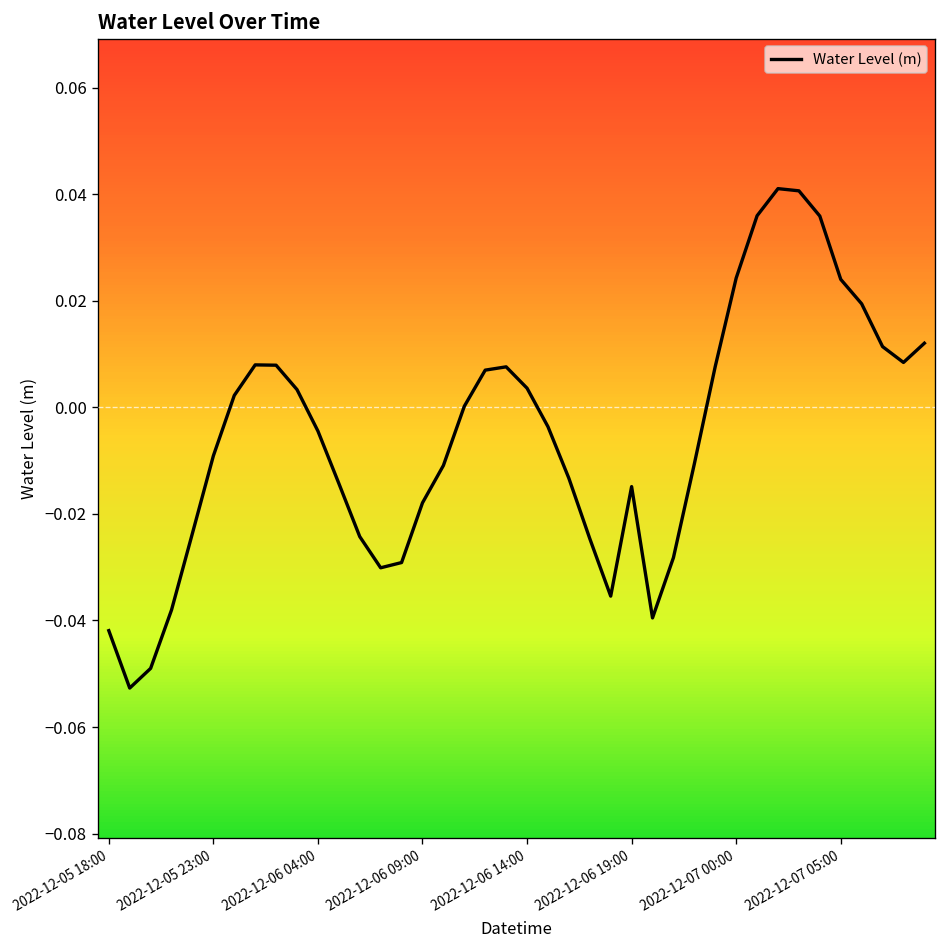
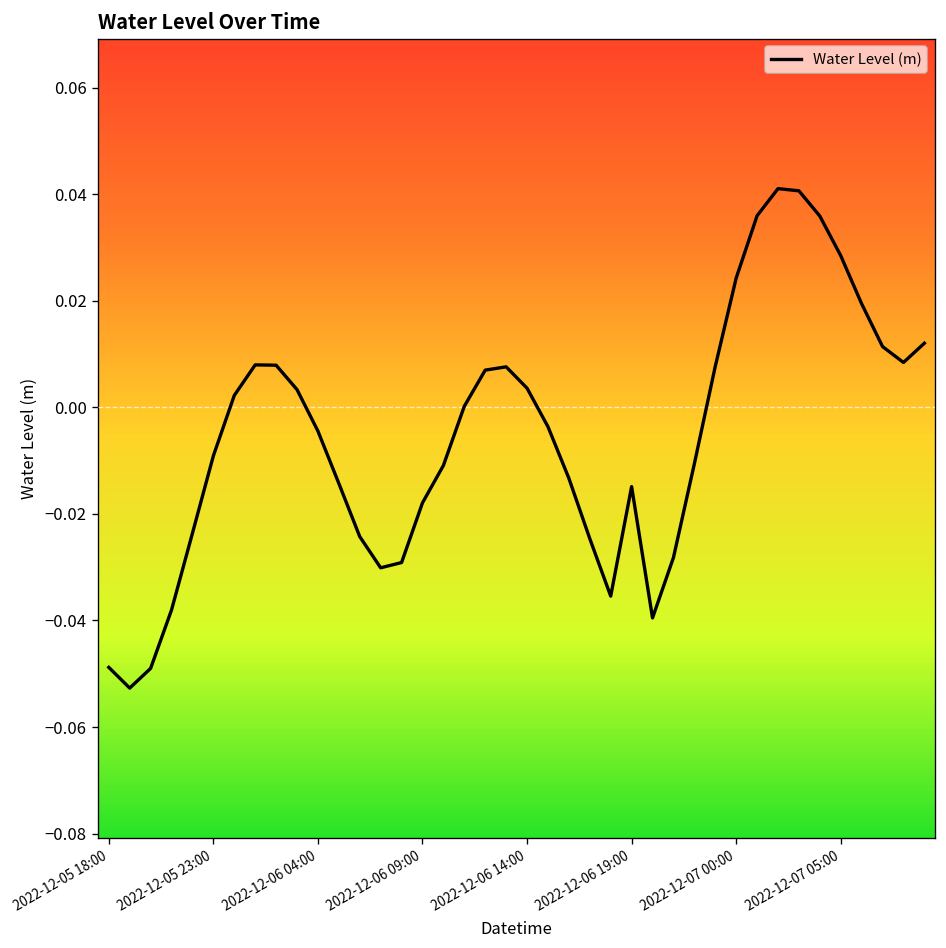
2022-12-05 18:00: -0.042 -> -0.049
2022-12-07 05:00: 0.024 -> 0.029
